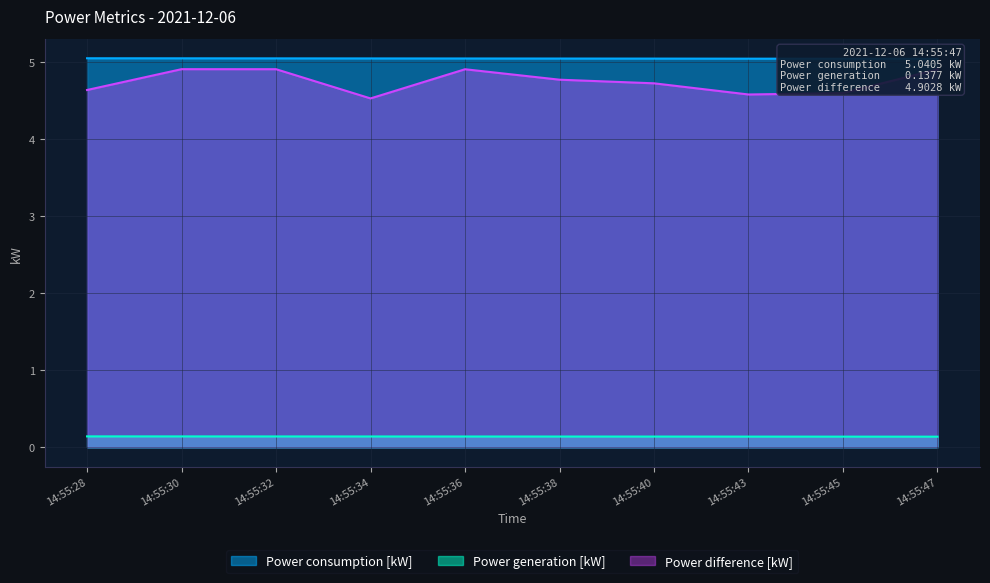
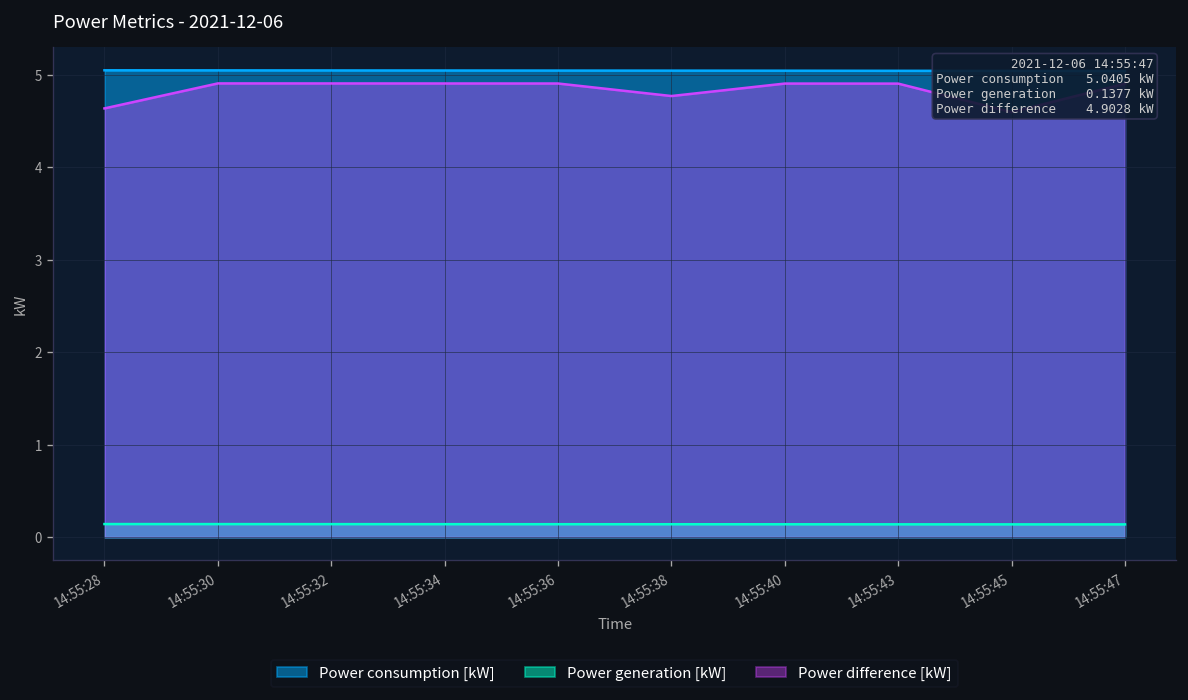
Power difference [kW], 14:55:34: 4.5 -> 4.9
Power difference [kW], 14:55:40: 4.7 -> 4.9
Power difference [kW], 14:55:43: 4.6 -> 4.9
